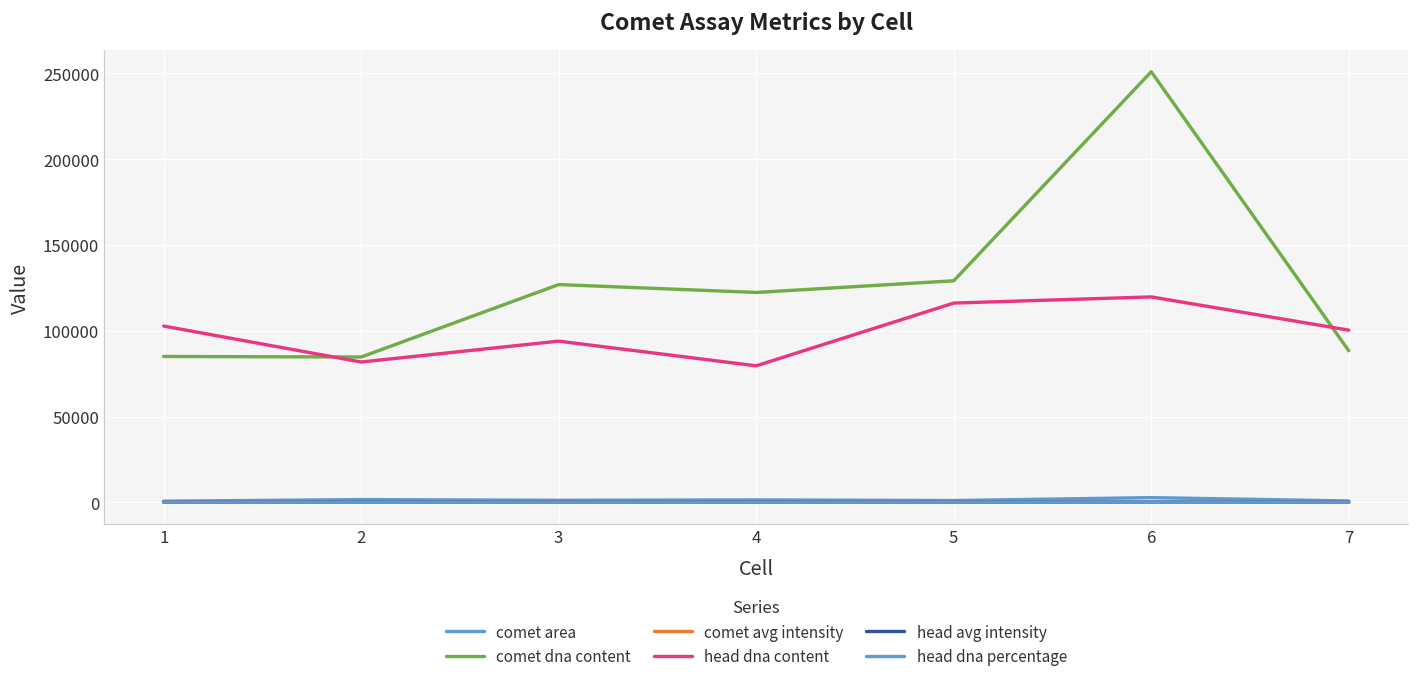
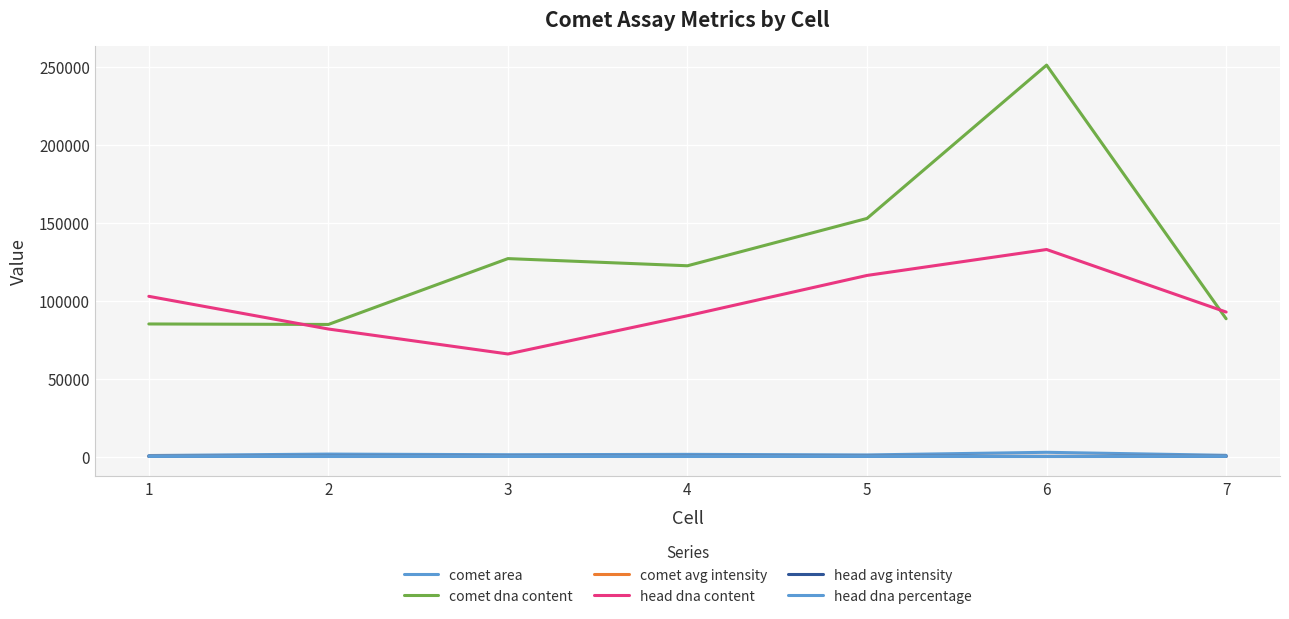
head dna content, 3: 94000 -> 66000
head dna content, 4: 80000 -> 90000
comet dna content, 5: 129000 -> 153000
head dna content, 6: 120000 -> 133000
head dna content, 7: 100000 -> 93000
